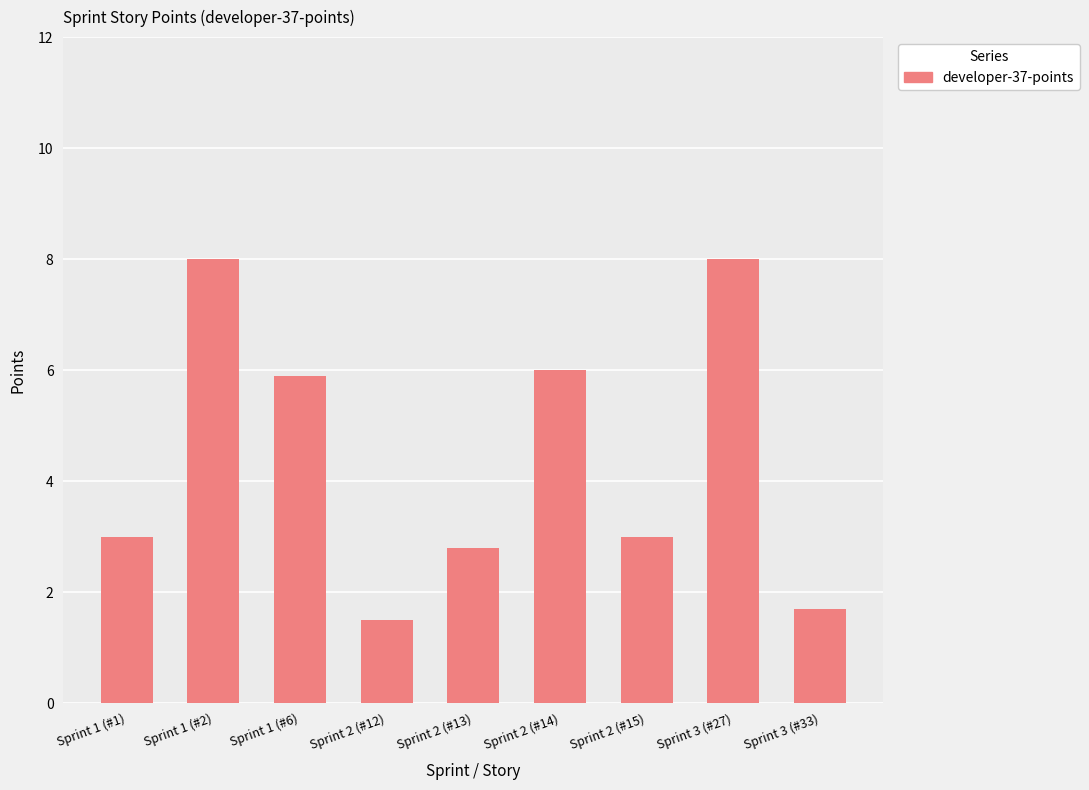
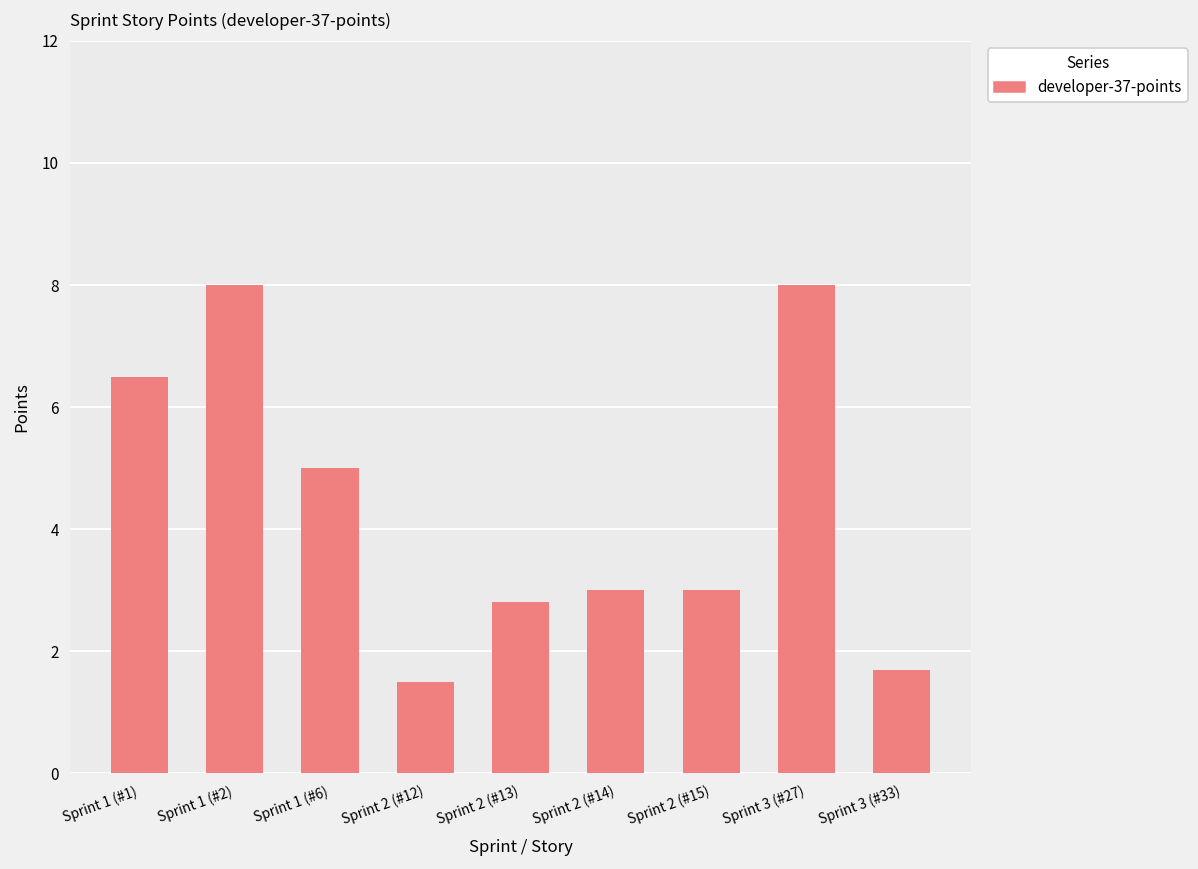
Sprint 1 (#1): 3.0 -> 6.5
Sprint 1 (#6): 5.9 -> 5.0
Sprint 2 (#14): 6 -> 3
